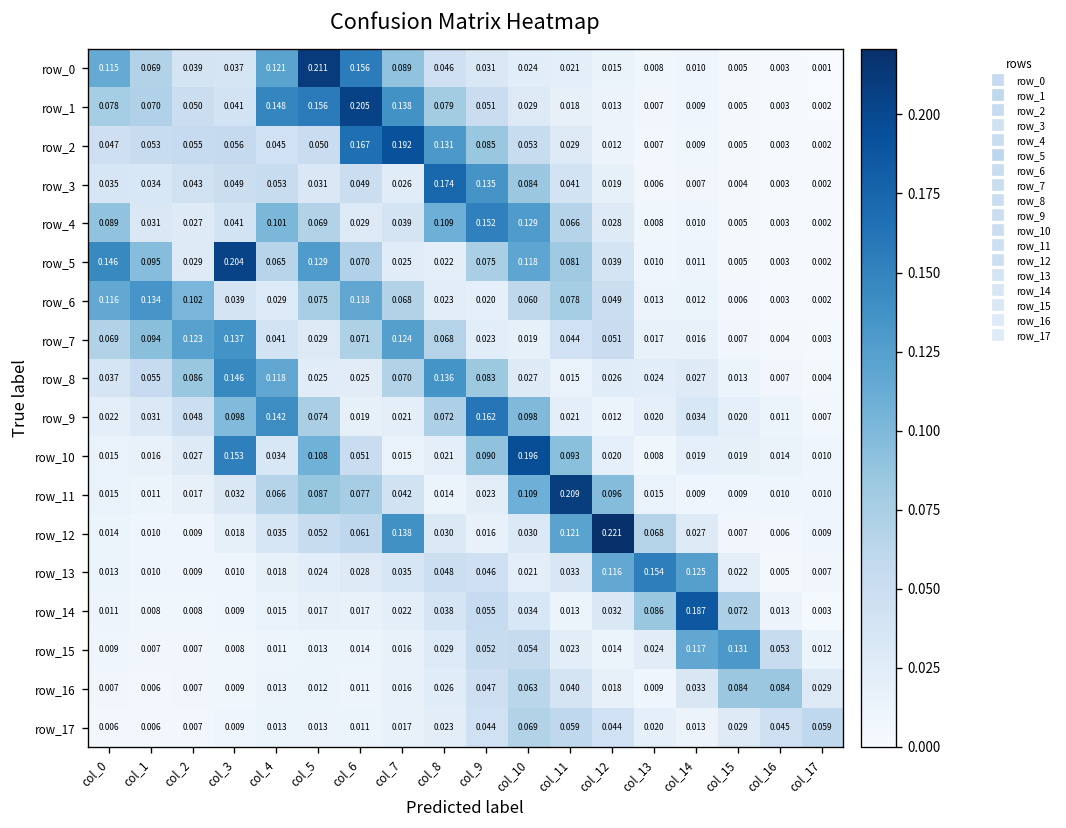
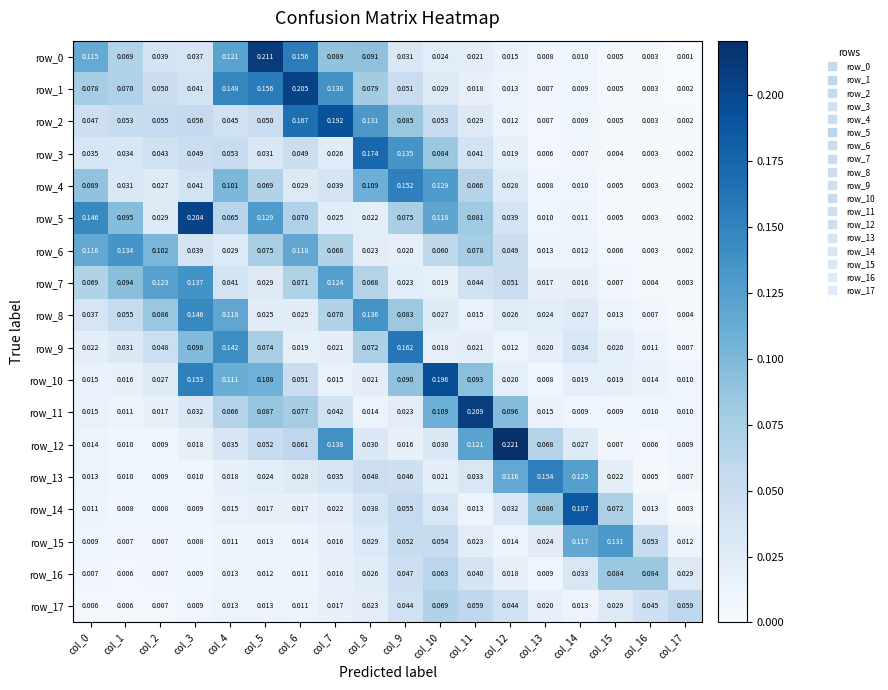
row_0, col_8: 0.046 -> 0.091
row_9, col_10: 0.098 -> 0.018
row_10, col_4: 0.034 -> 0.111
